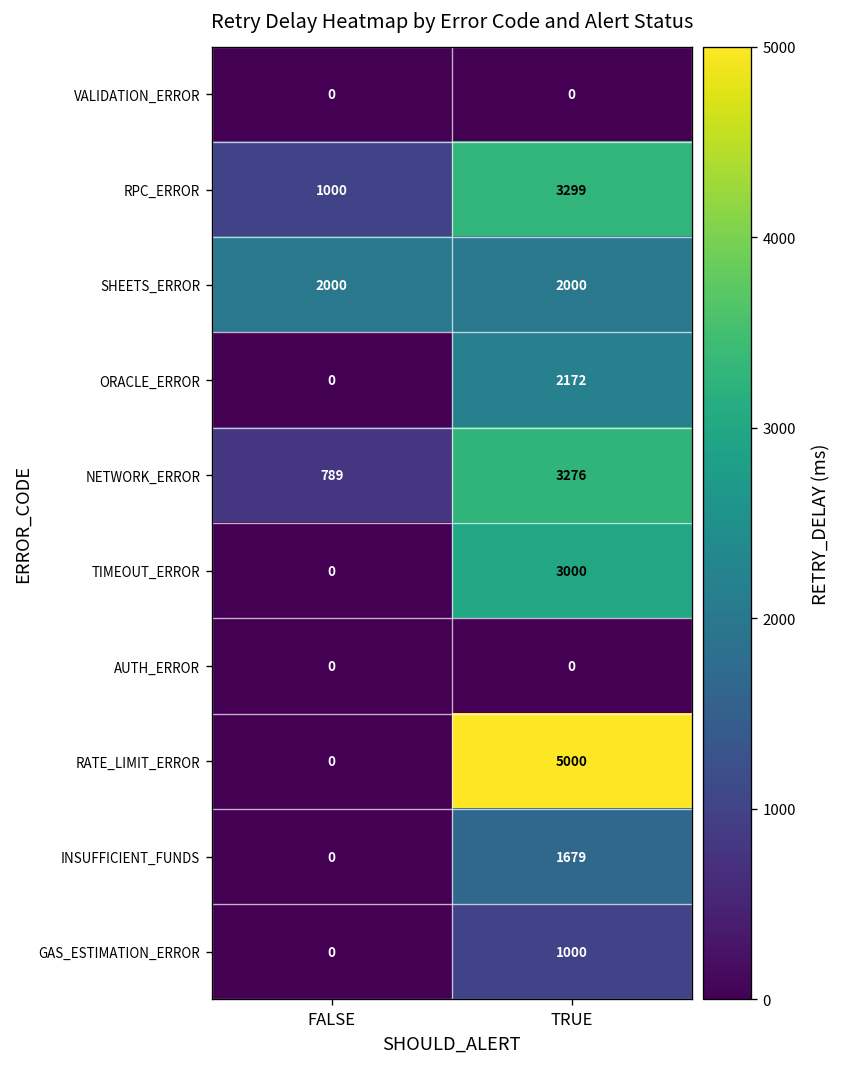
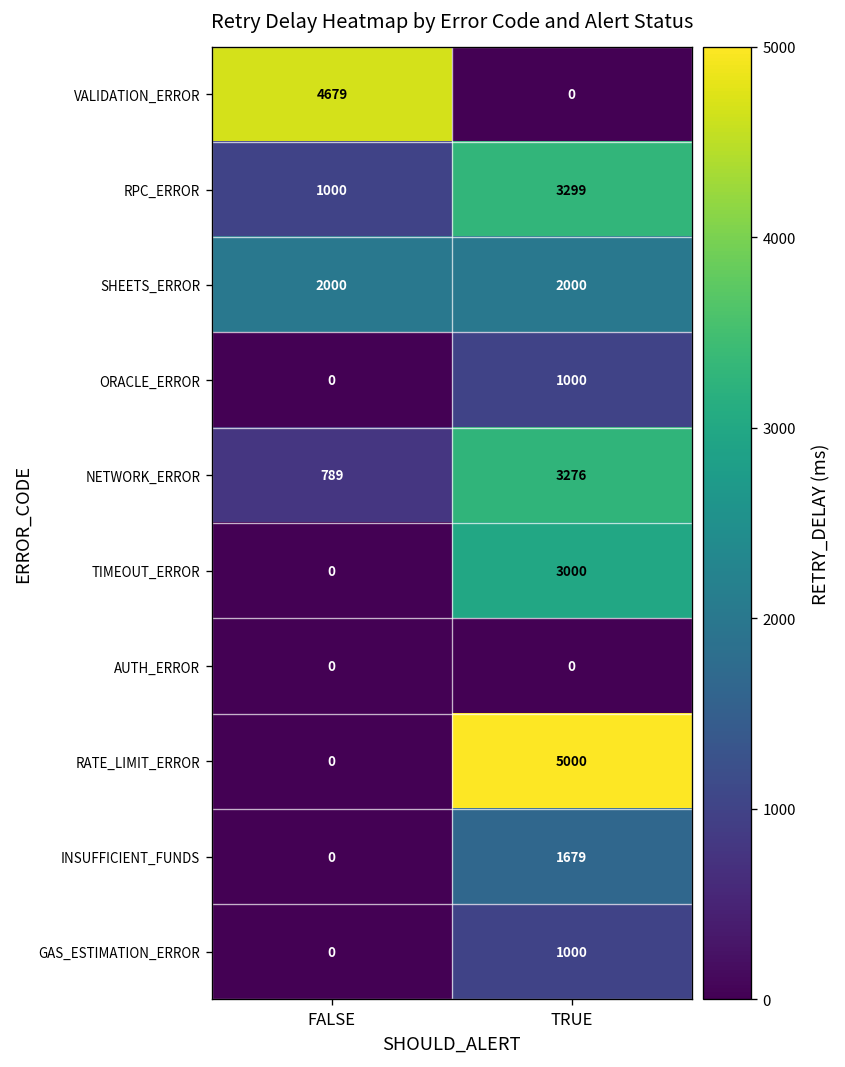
VALIDATION_ERROR, FALSE: 0 -> 4679
ORACLE_ERROR, TRUE: 2172 -> 1000
